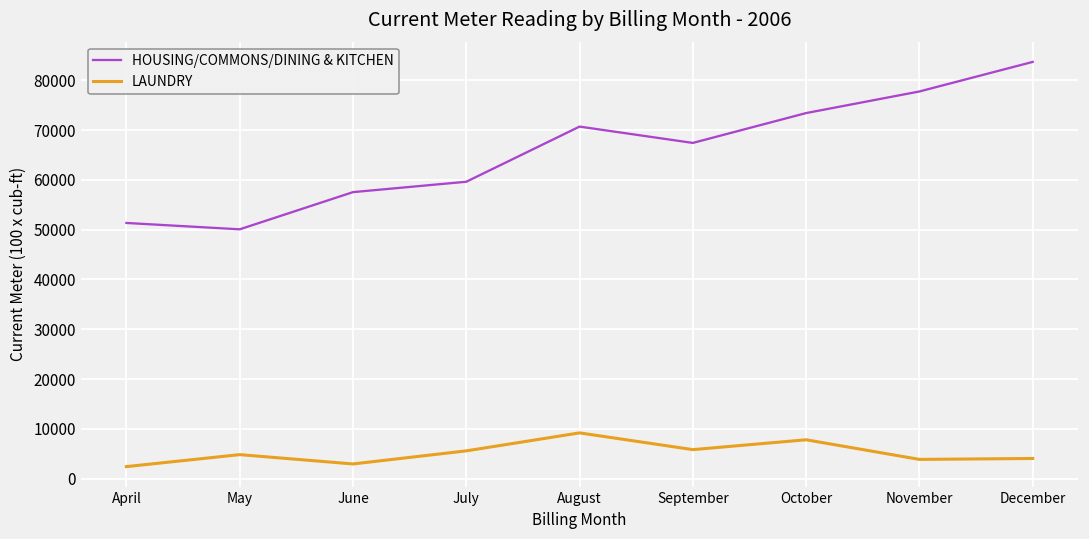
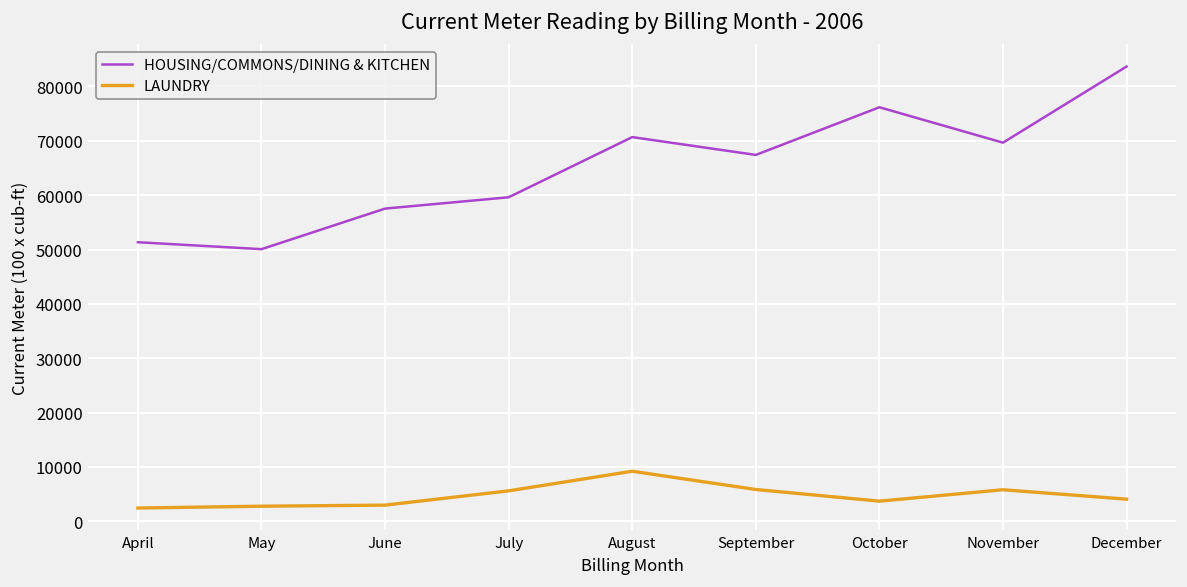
LAUNDRY, May: 5000 -> 3000
HOUSING/COMMONS/DINING & KITCHEN, October: 73000 -> 76000
LAUNDRY, October: 8000 -> 4000
HOUSING/COMMONS/DINING & KITCHEN, November: 78000 -> 70000
LAUNDRY, November: 4000 -> 6000
